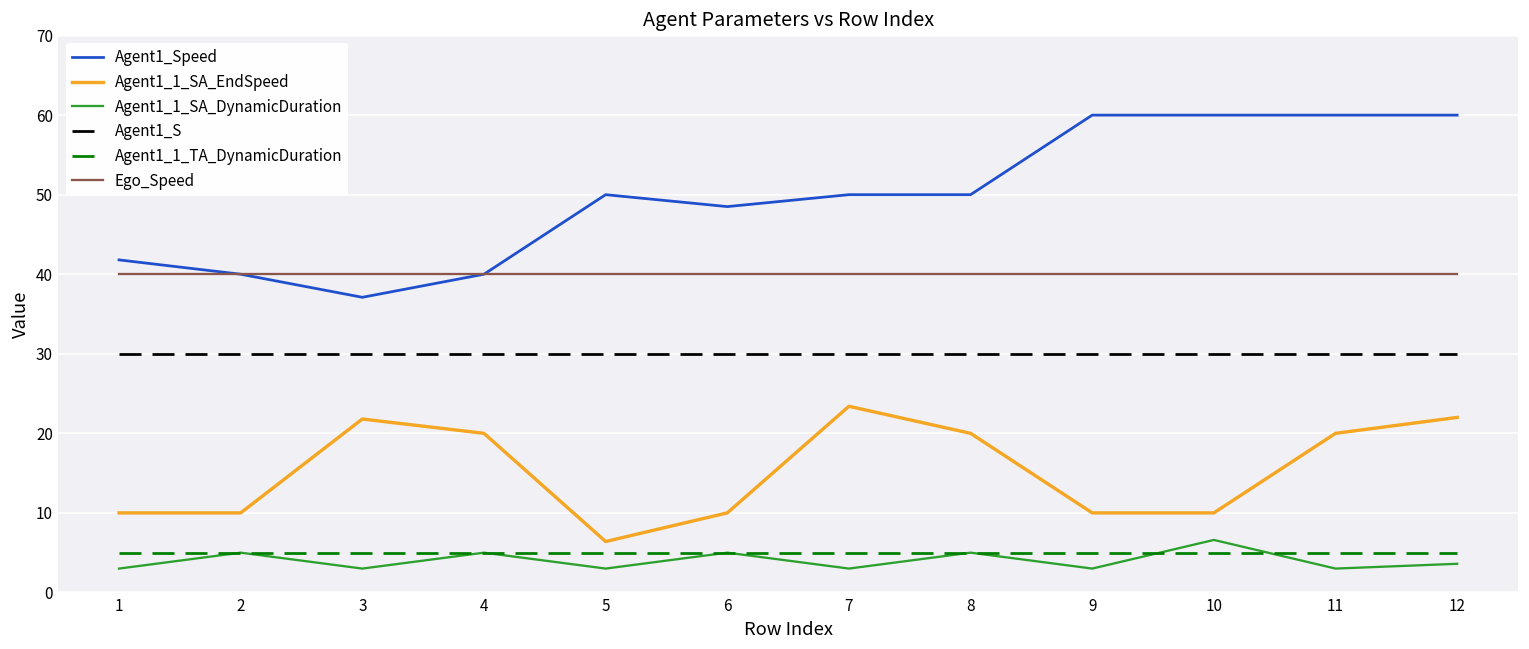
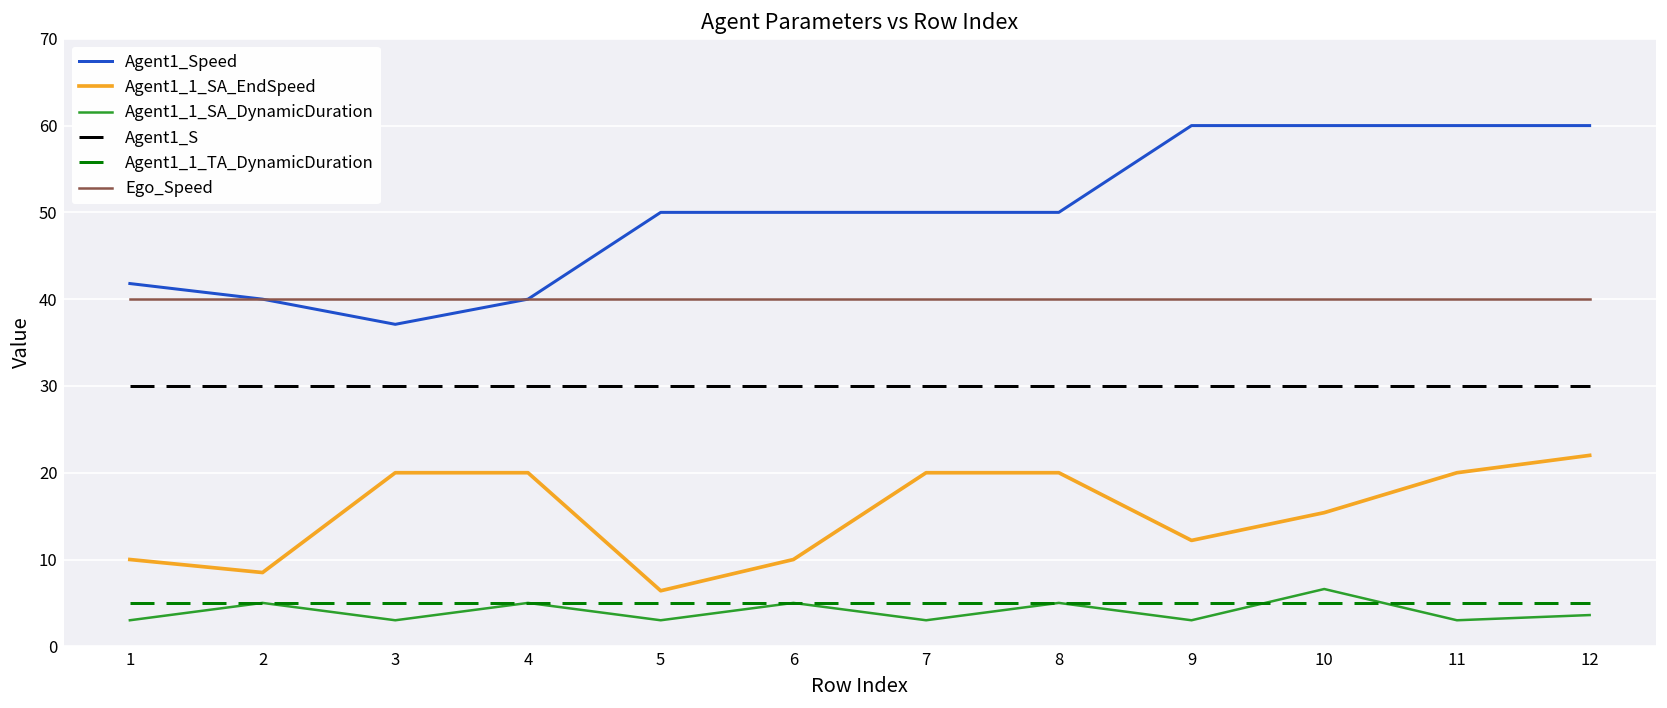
Agent1_1_SA_EndSpeed, 2: 10 -> 9
Agent1_1_SA_EndSpeed, 3: 22 -> 20
Agent1_Speed, 6: 49 -> 50
Agent1_1_SA_EndSpeed, 7: 23 -> 20
Agent1_1_SA_EndSpeed, 9: 10 -> 12
Agent1_1_SA_EndSpeed, 10: 10 -> 15
